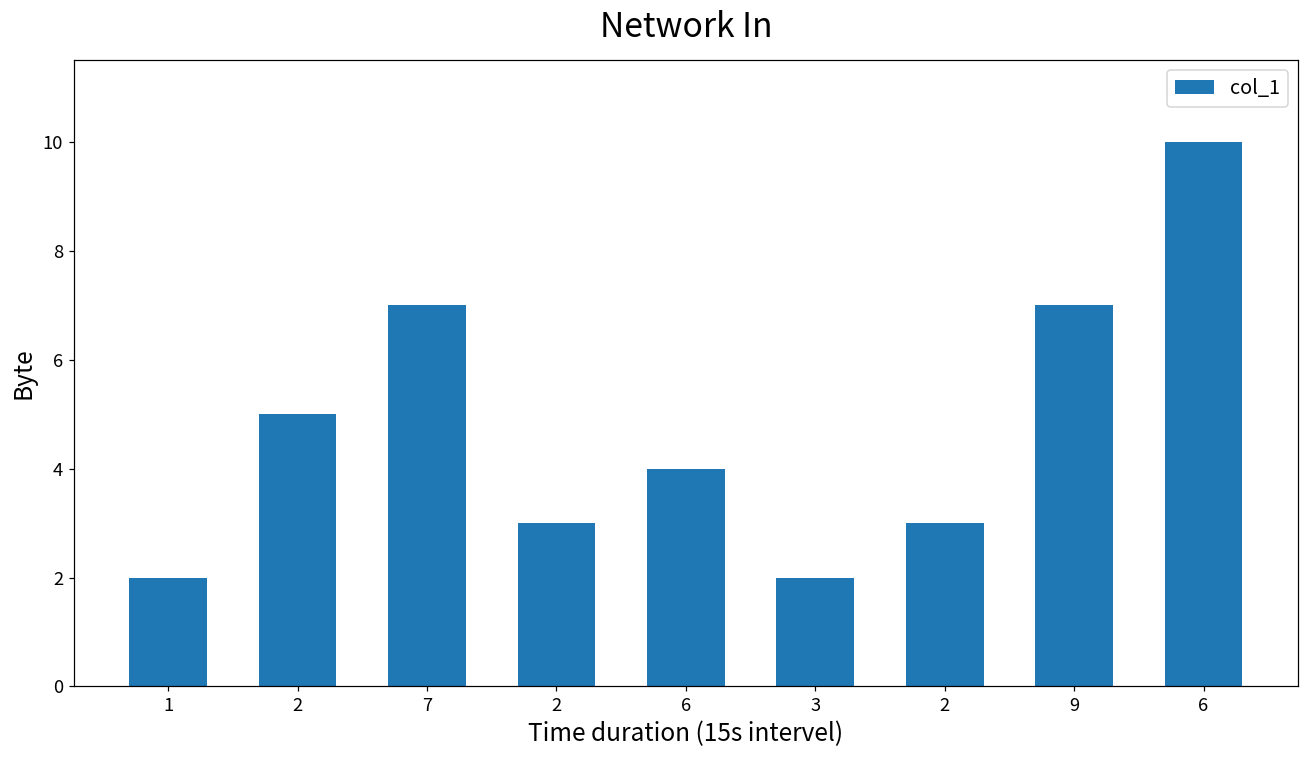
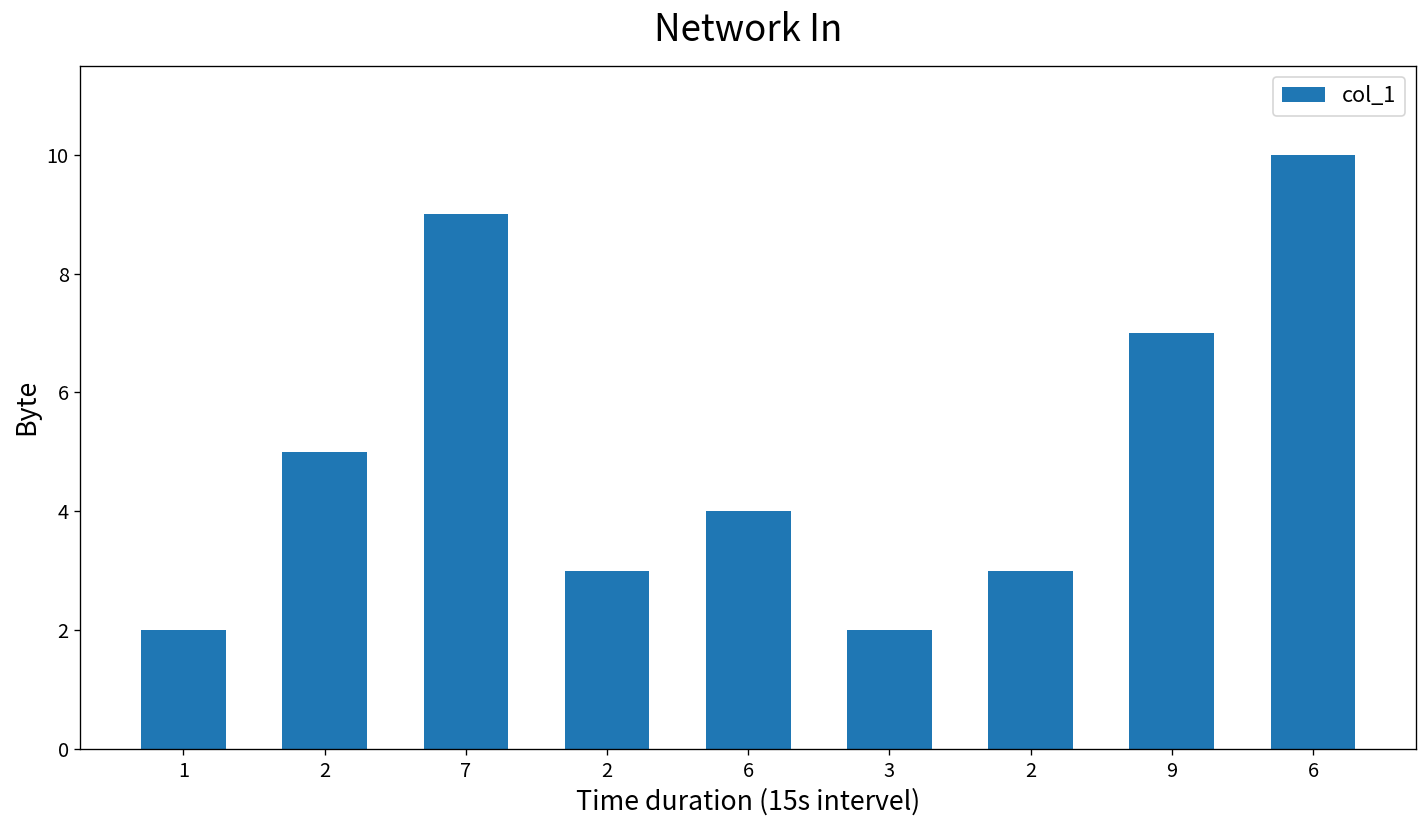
7: 7 -> 9
